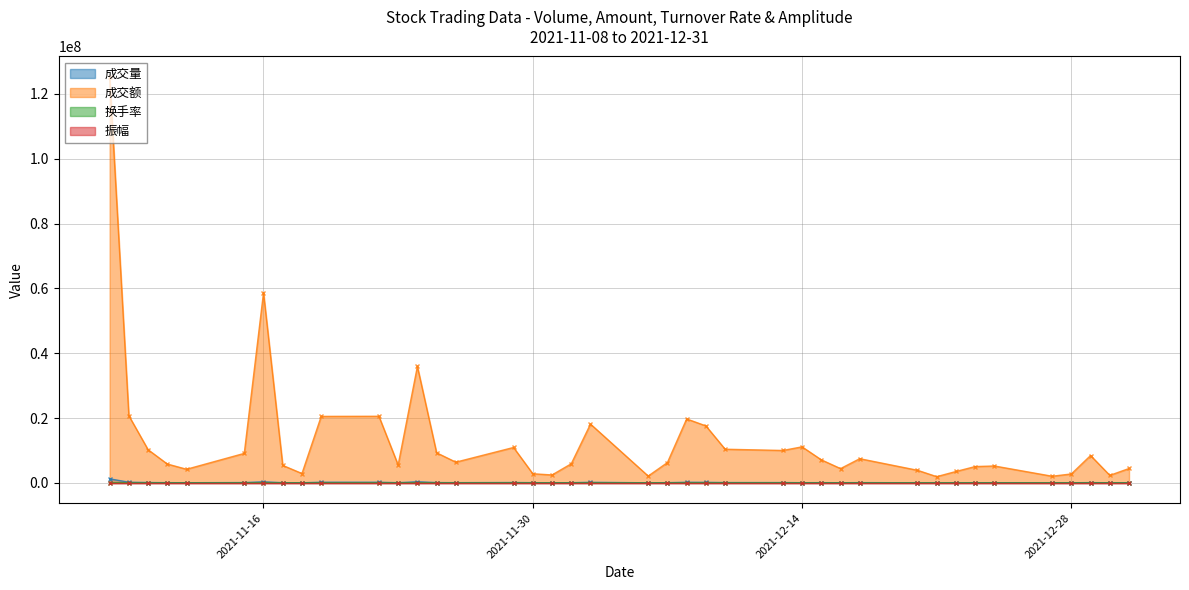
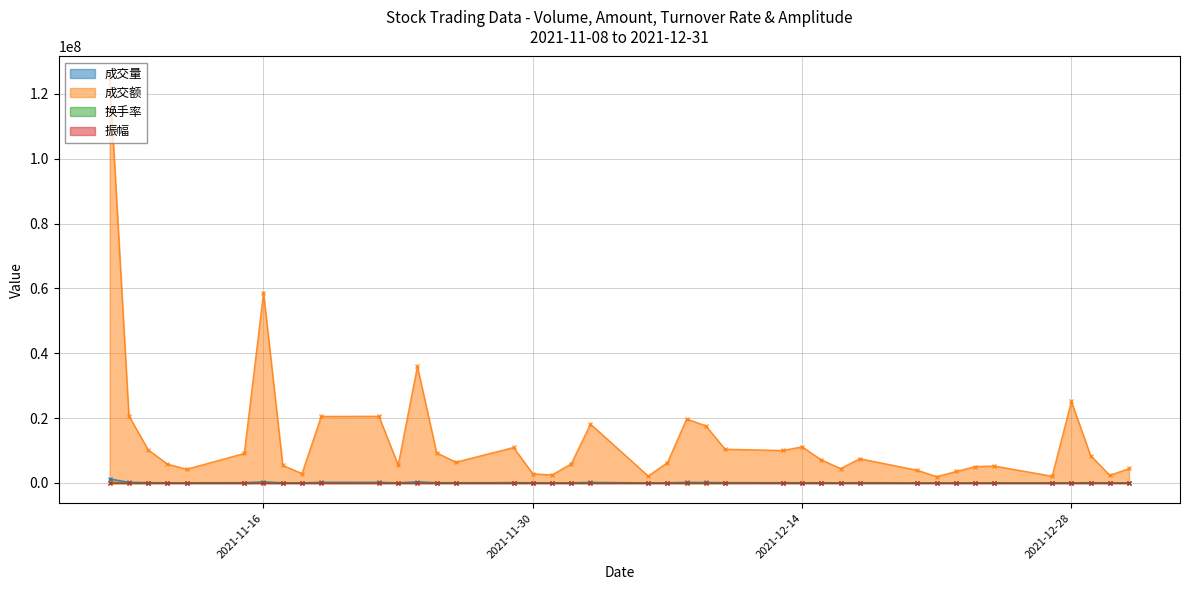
成交额, 2021-12-28: 3000000 -> 25000000
